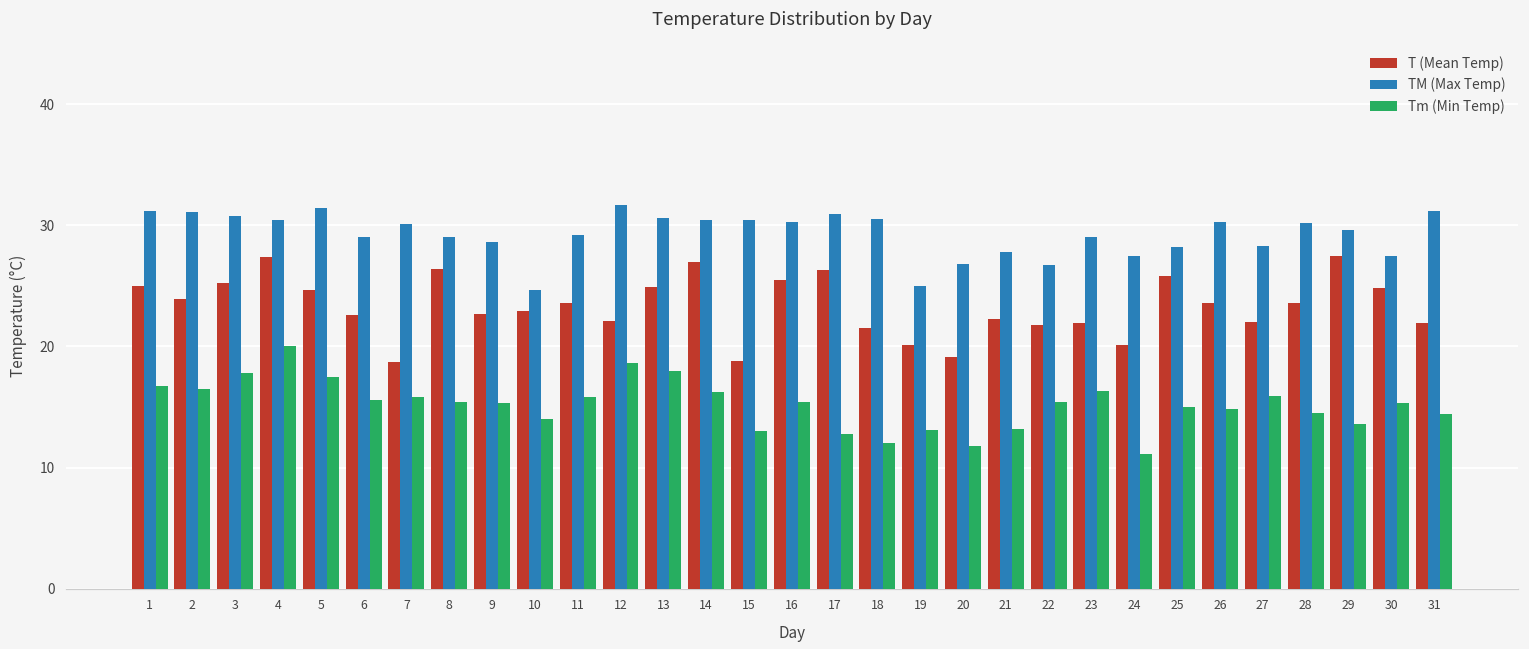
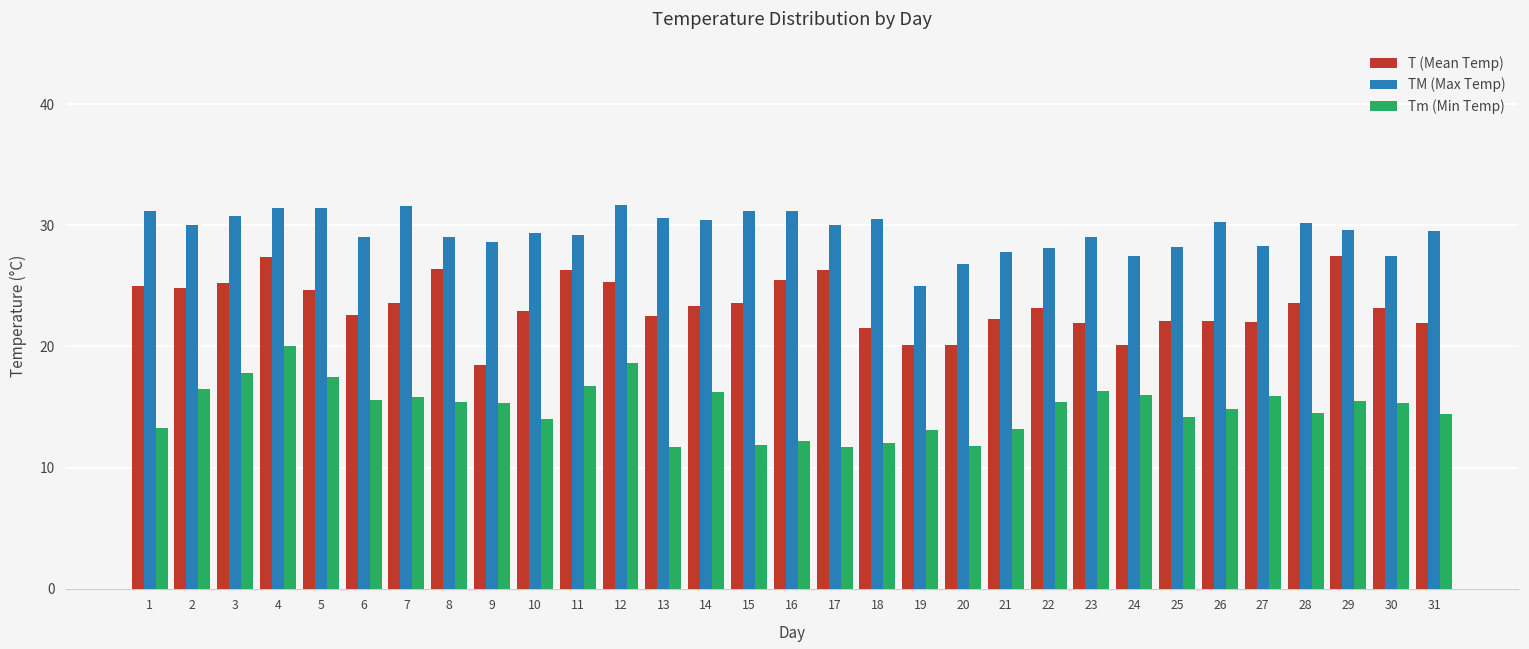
Tm (Min Temp), 1: 16.7 -> 13.3
T (Mean Temp), 2: 23.9 -> 24.8
TM (Max Temp), 2: 31.1 -> 30.0
TM (Max Temp), 4: 30.4 -> 31.4
T (Mean Temp), 7: 18.7 -> 23.6
TM (Max Temp), 7: 30.1 -> 31.6
T (Mean Temp), 9: 22.7 -> 18.5
TM (Max Temp), 10: 24.7 -> 29.4
T (Mean Temp), 11: 23.6 -> 26.3
Tm (Min Temp), 11: 15.8 -> 16.7
T (Mean Temp), 12: 22.1 -> 25.3
T (Mean Temp), 13: 24.9 -> 22.5
Tm (Min Temp), 13: 18.0 -> 11.7
T (Mean Temp), 14: 27.0 -> 23.3
T (Mean Temp), 15: 18.8 -> 23.6
TM (Max Temp), 15: 30.4 -> 31.2
Tm (Min Temp), 15: 13.0 -> 11.9
TM (Max Temp), 16: 30.3 -> 31.2
Tm (Min Temp), 16: 15.4 -> 12.2
TM (Max Temp), 17: 30.9 -> 30.0
Tm (Min Temp), 17: 12.8 -> 11.7
T (Mean Temp), 20: 19.1 -> 20.1
T (Mean Temp), 22: 21.8 -> 23.2
TM (Max Temp), 22: 26.7 -> 28.1
Tm (Min Temp), 24: 11.1 -> 16.0
T (Mean Temp), 25: 25.8 -> 22.1
Tm (Min Temp), 25: 15.0 -> 14.2
T (Mean Temp), 26: 23.6 -> 22.1
Tm (Min Temp), 29: 13.6 -> 15.5
T (Mean Temp), 30: 24.8 -> 23.2
TM (Max Temp), 31: 31.2 -> 29.5
